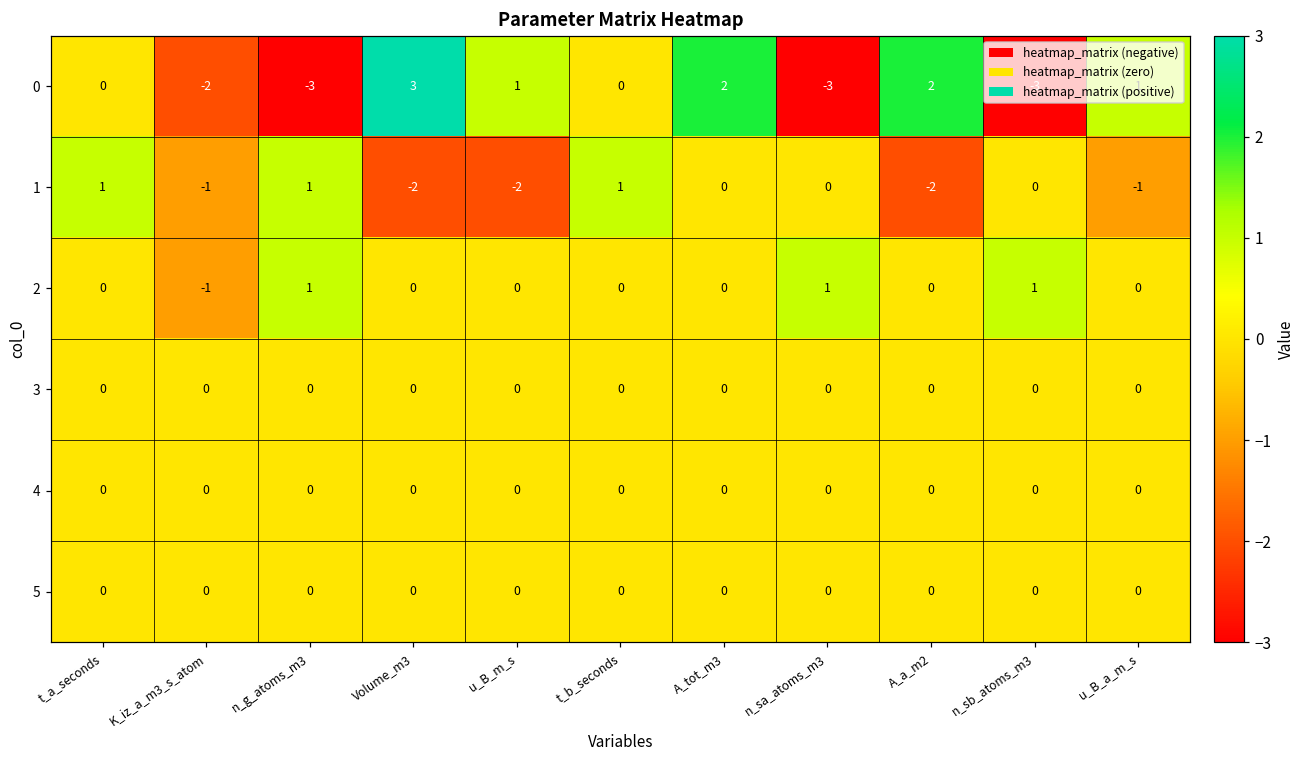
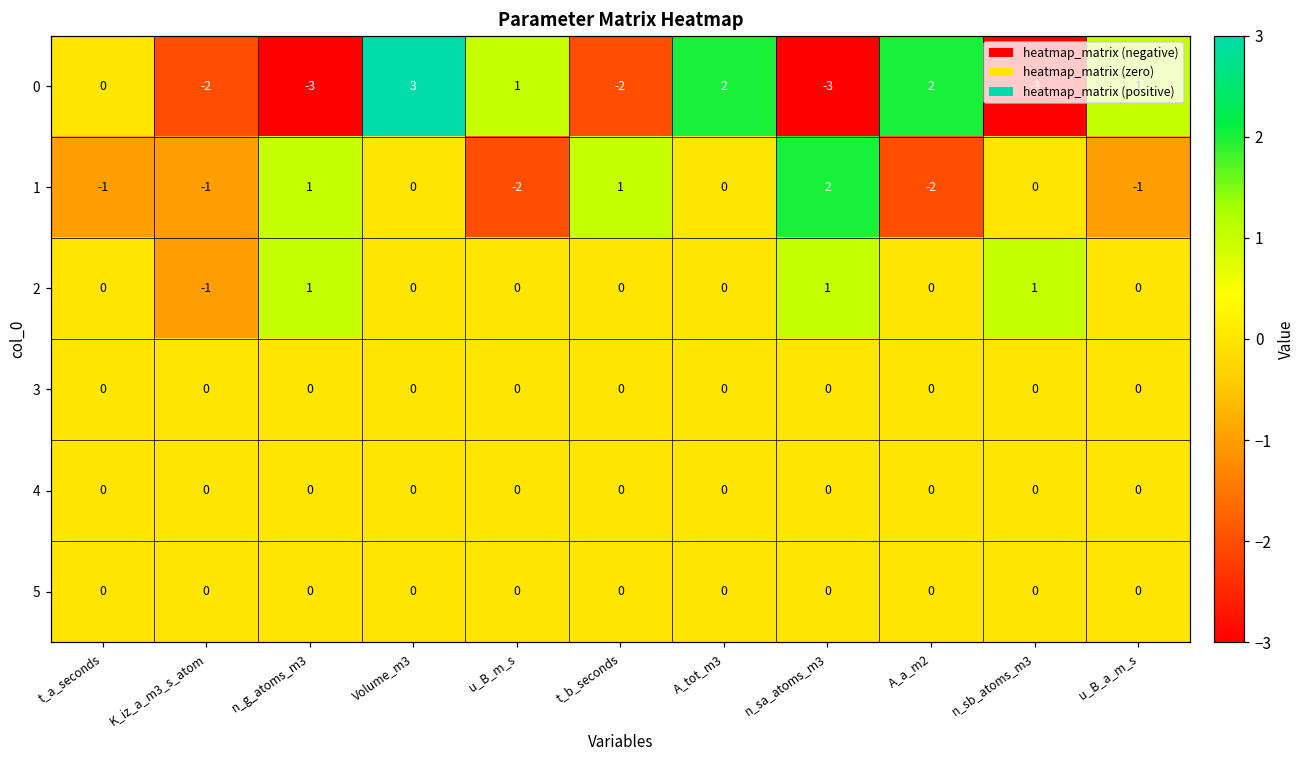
0, t_b_seconds: 0 -> -2
1, t_a_seconds: 1 -> -1
1, Volume_m3: -2 -> 0
1, n_sa_atoms_m3: 0 -> 2
